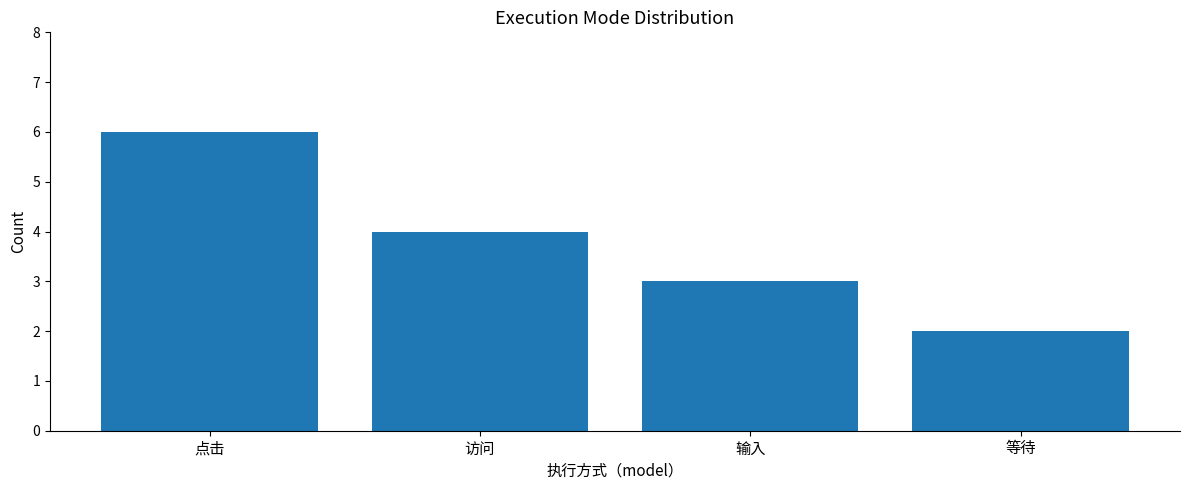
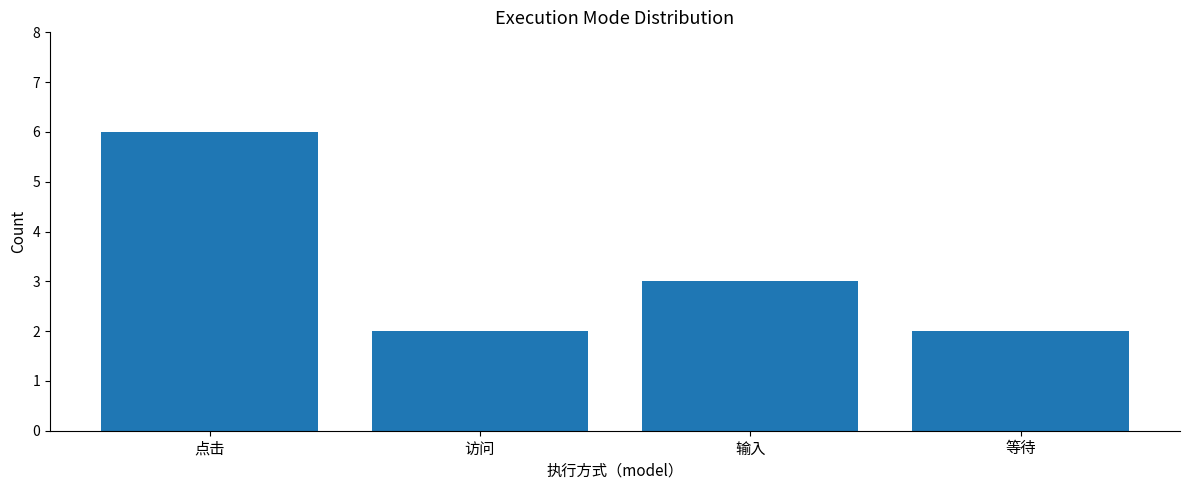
访问: 4 -> 2
